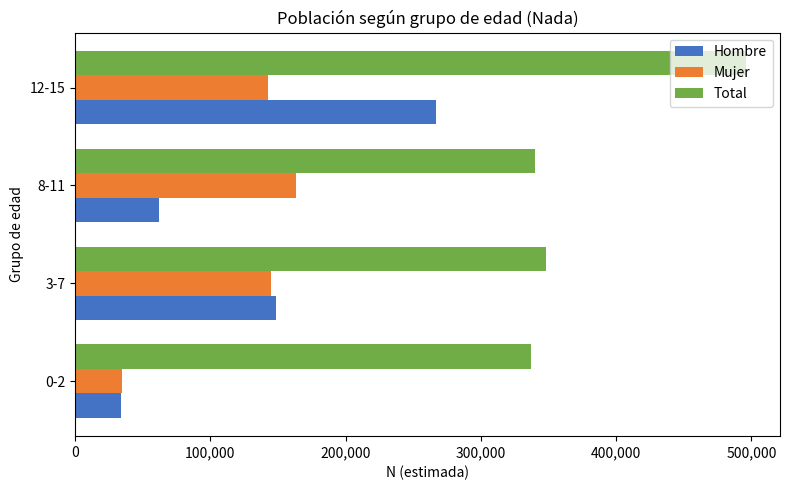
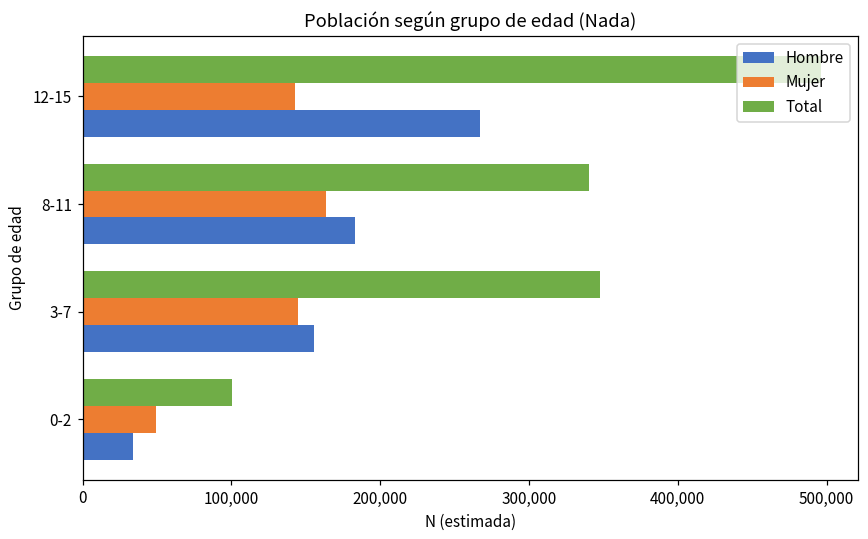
Hombre, 8-11: 62,000 -> 183,000
Hombre, 3-7: 148,000 -> 156,000
Total, 0-2: 337,000 -> 100,000
Mujer, 0-2: 35,000 -> 49,000
